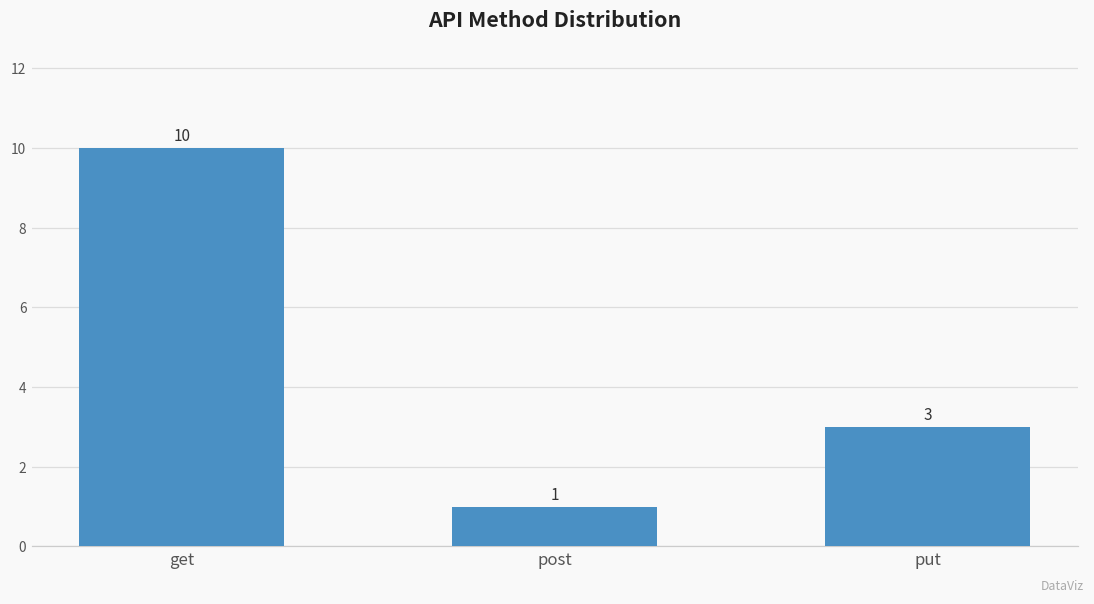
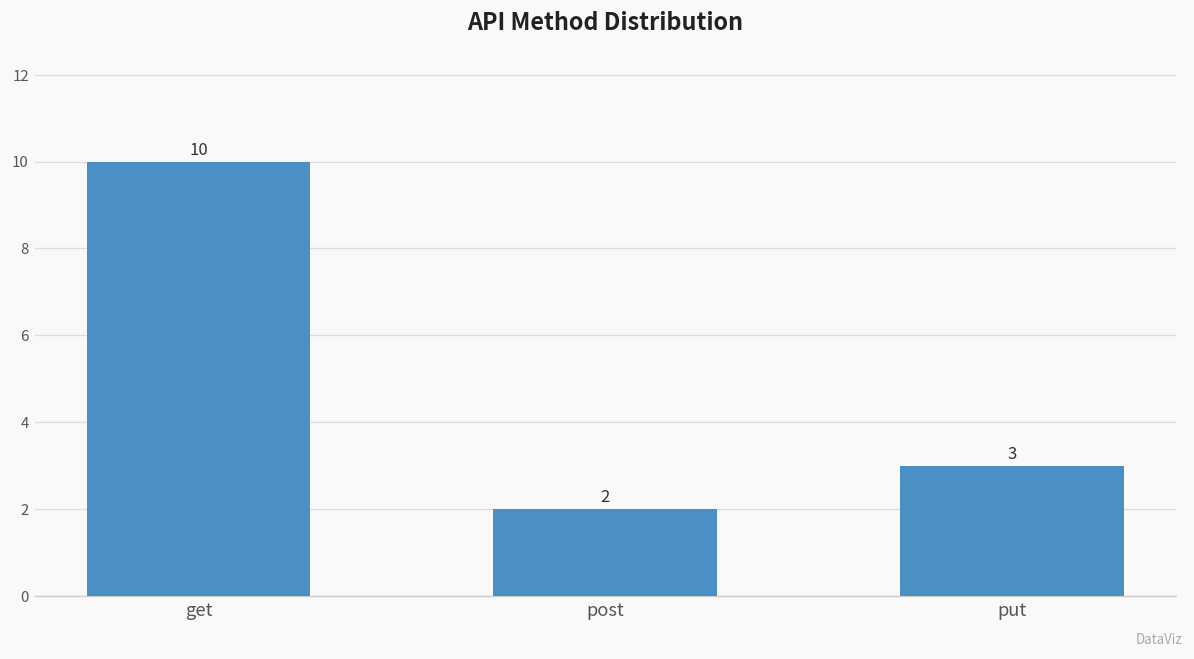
post: 1 -> 2
